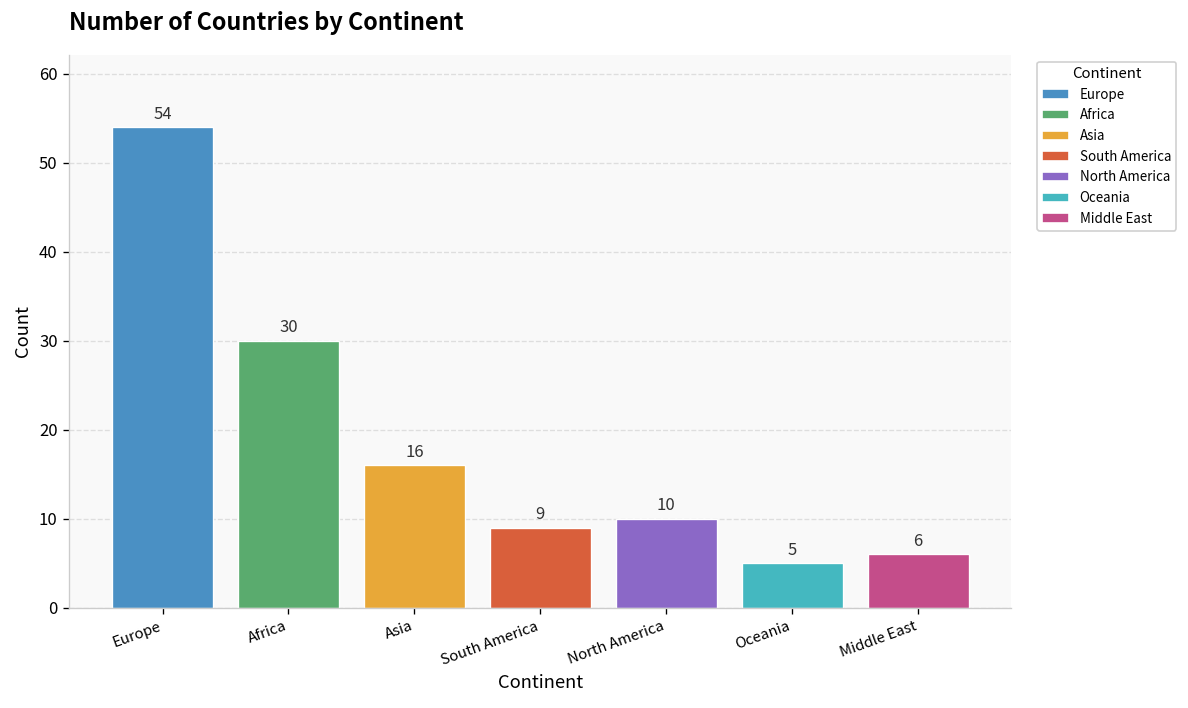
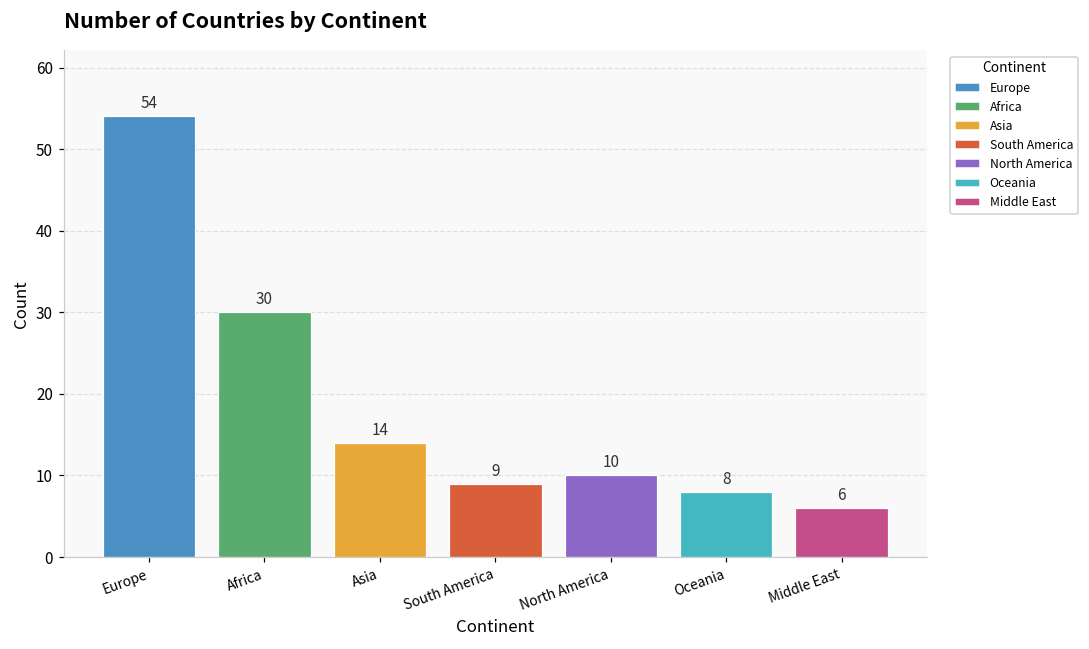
Asia: 16 -> 14
Oceania: 5 -> 8
